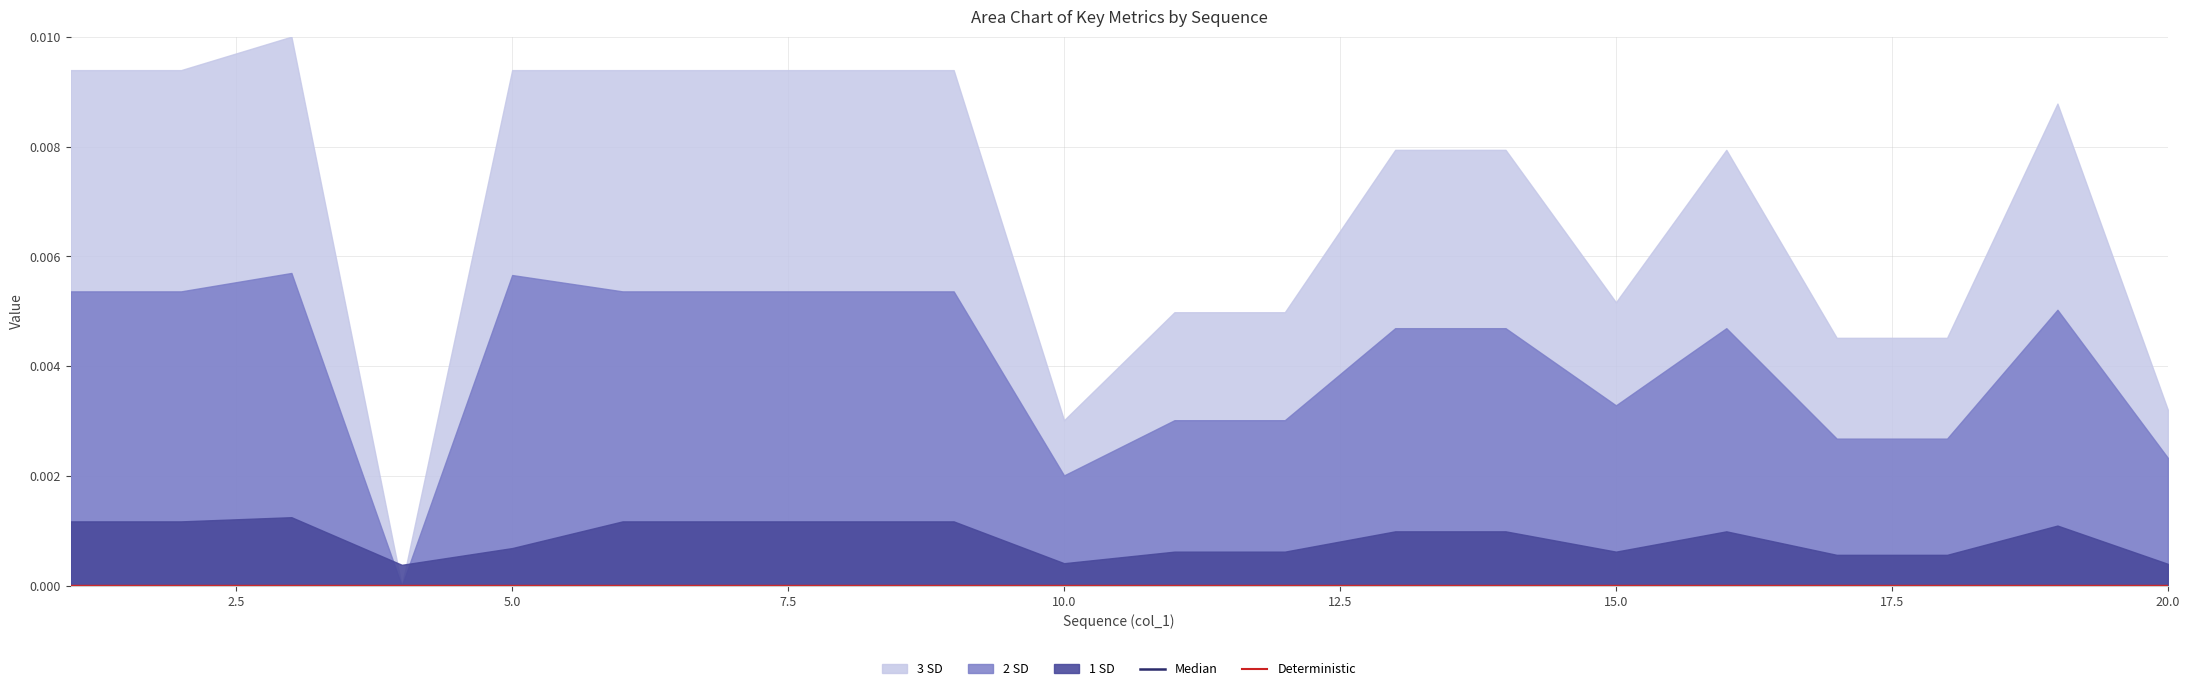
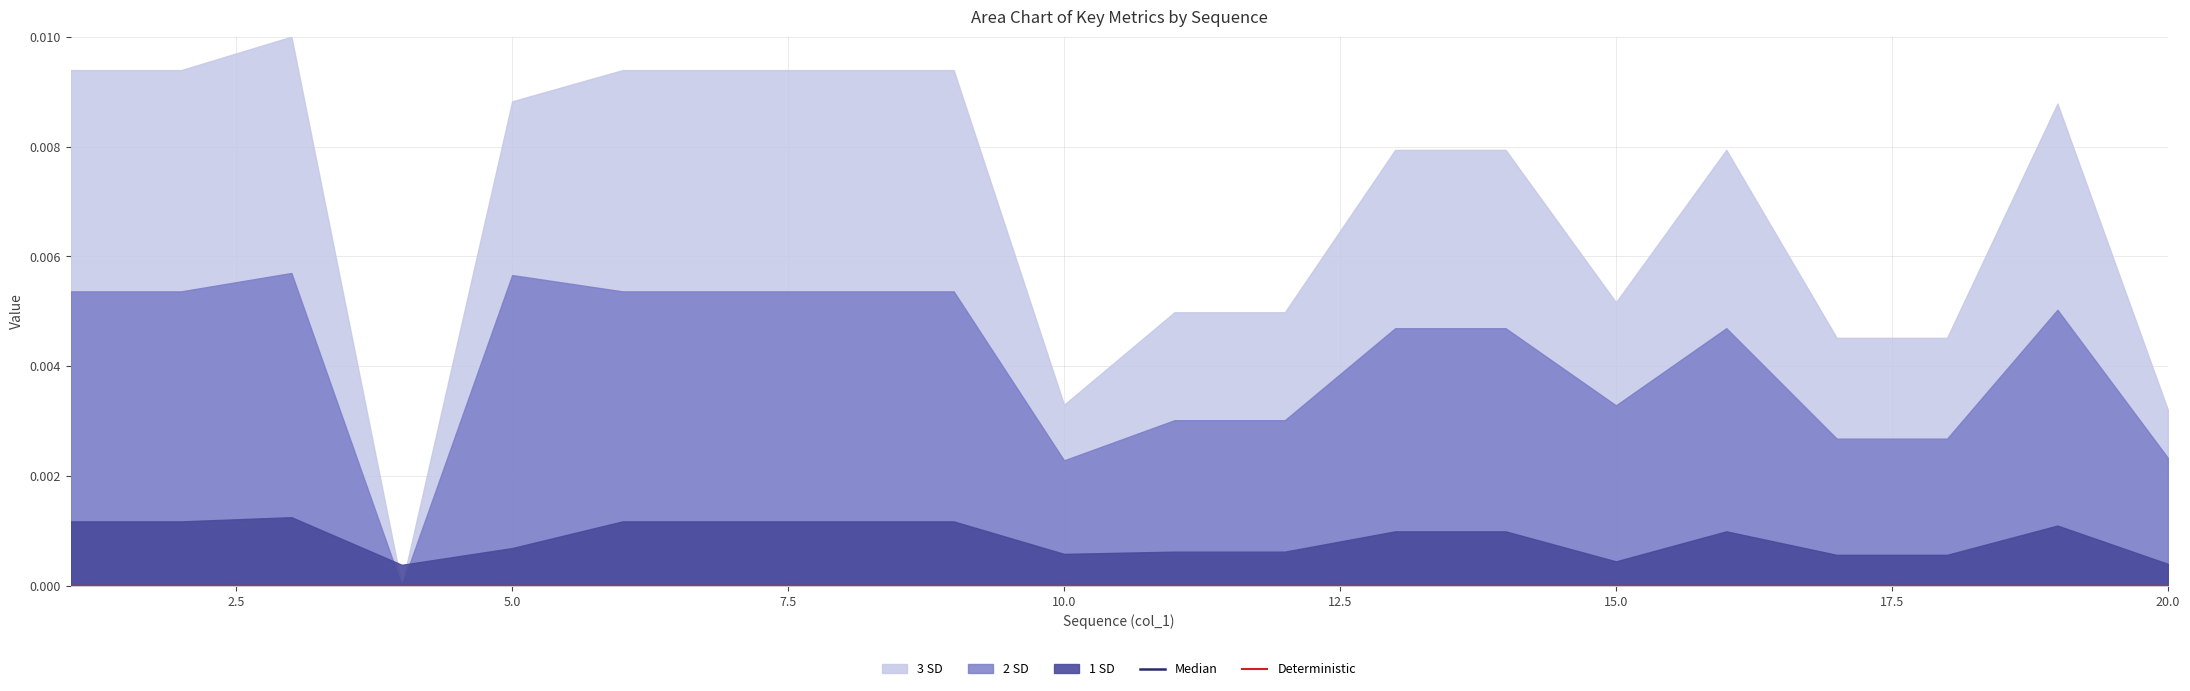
3 SD, 5.0: 0.0094 -> 0.0088
3 SD, 10.0: 0.0030 -> 0.0033
2 SD, 10.0: 0.0020 -> 0.0023
1 SD, 10.0: 0.0004 -> 0.0006
1 SD, 15.0: 0.0006 -> 0.0004
